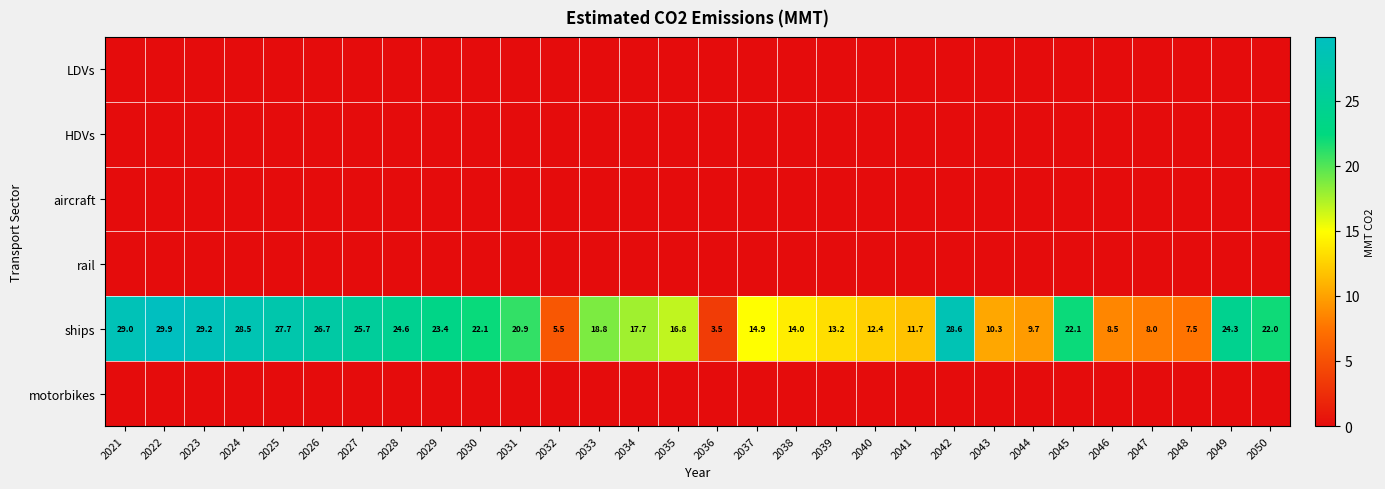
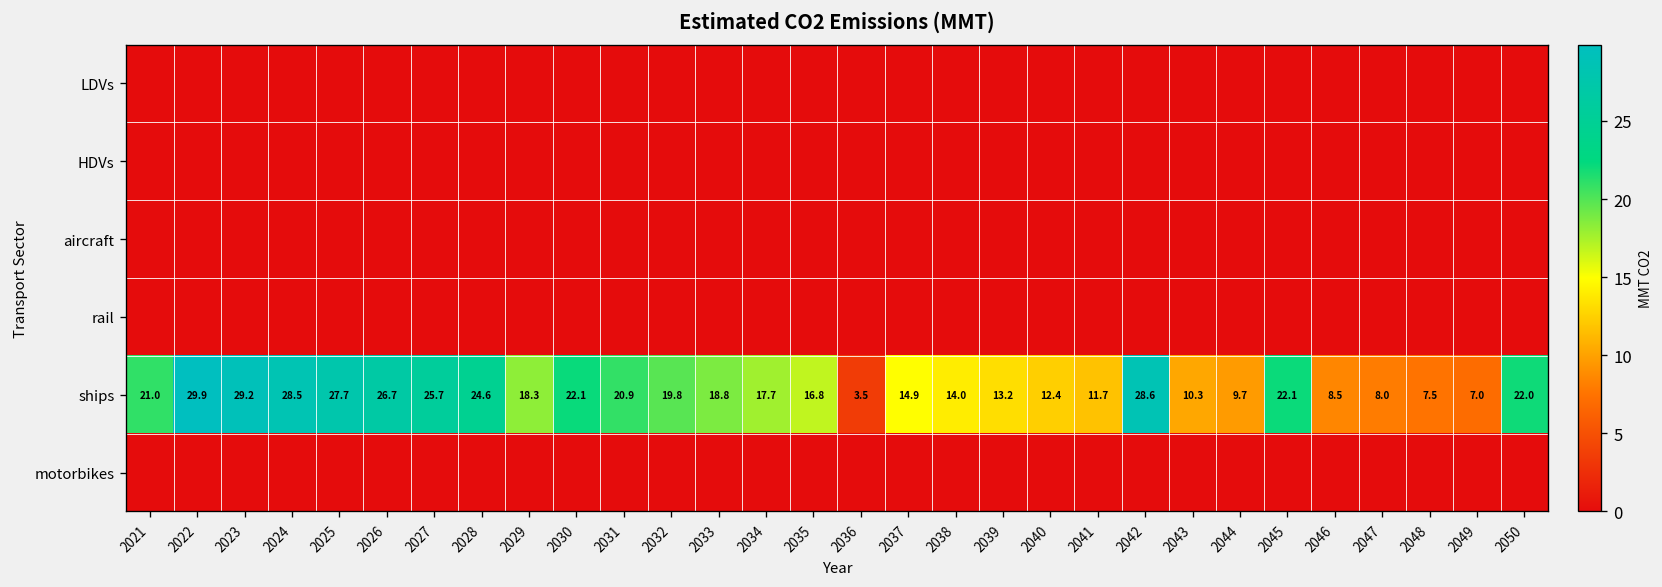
ships, 2021: 29.0 -> 21.0
ships, 2029: 23.4 -> 18.3
ships, 2032: 5.5 -> 19.8
ships, 2049: 24.3 -> 7.0
